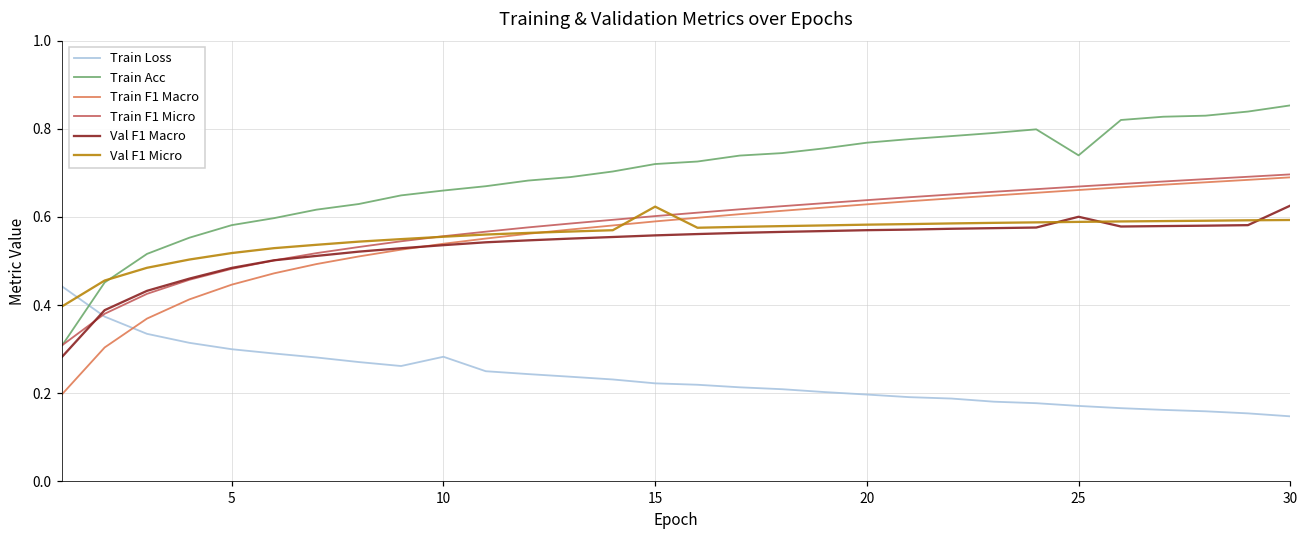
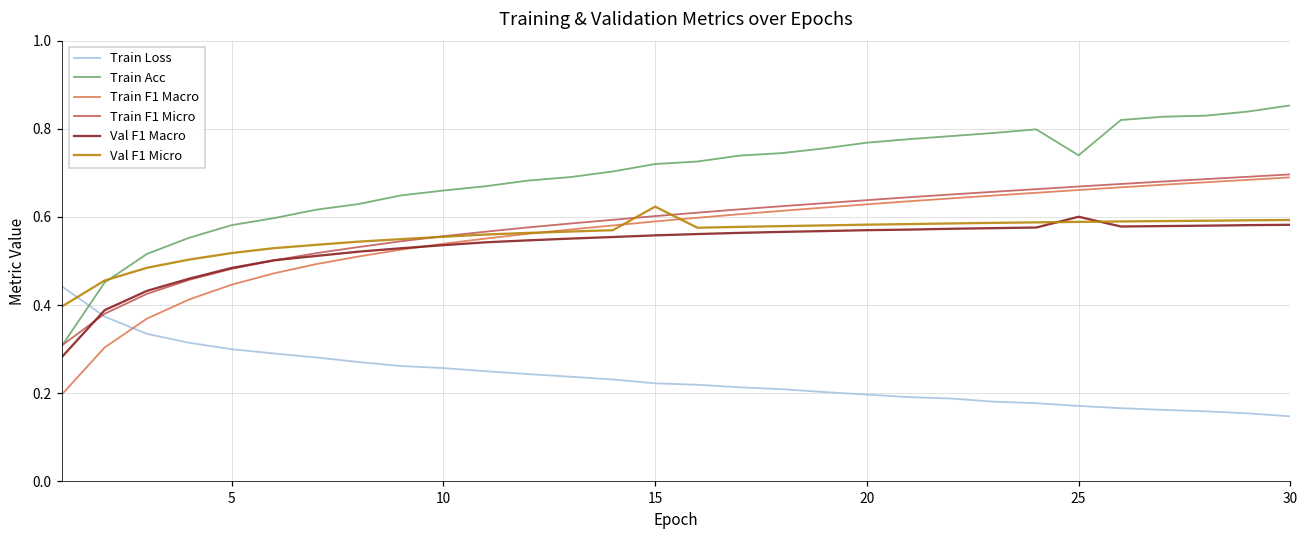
Train Loss, 10: 0.28 -> 0.26
Val F1 Macro, 30: 0.63 -> 0.58
